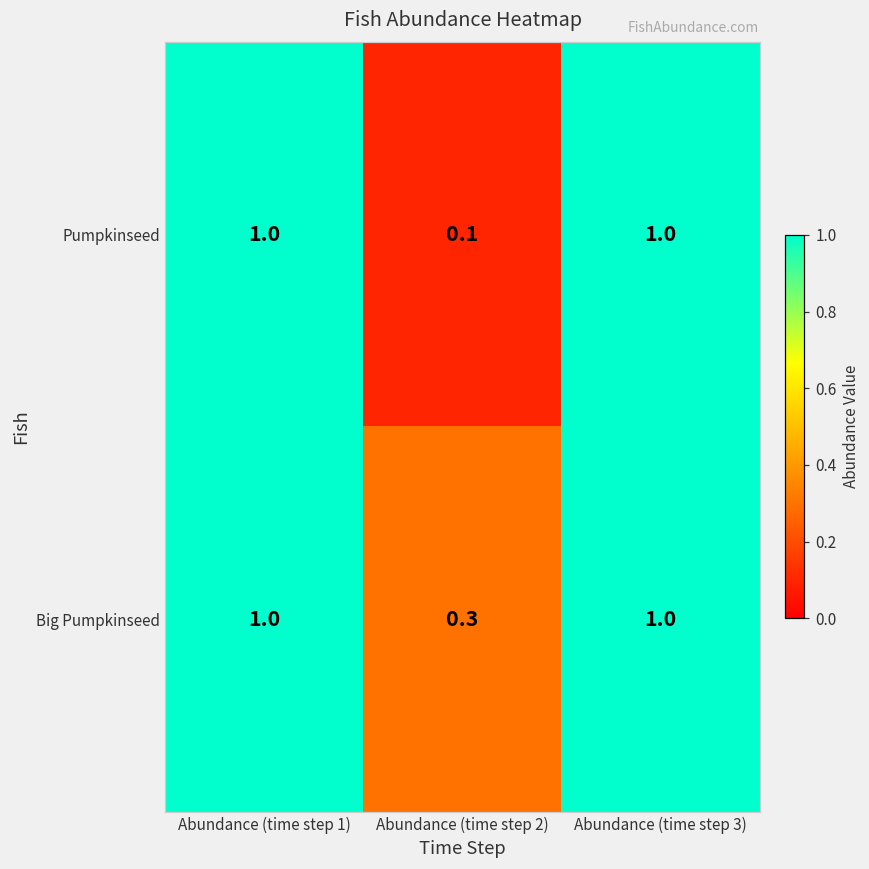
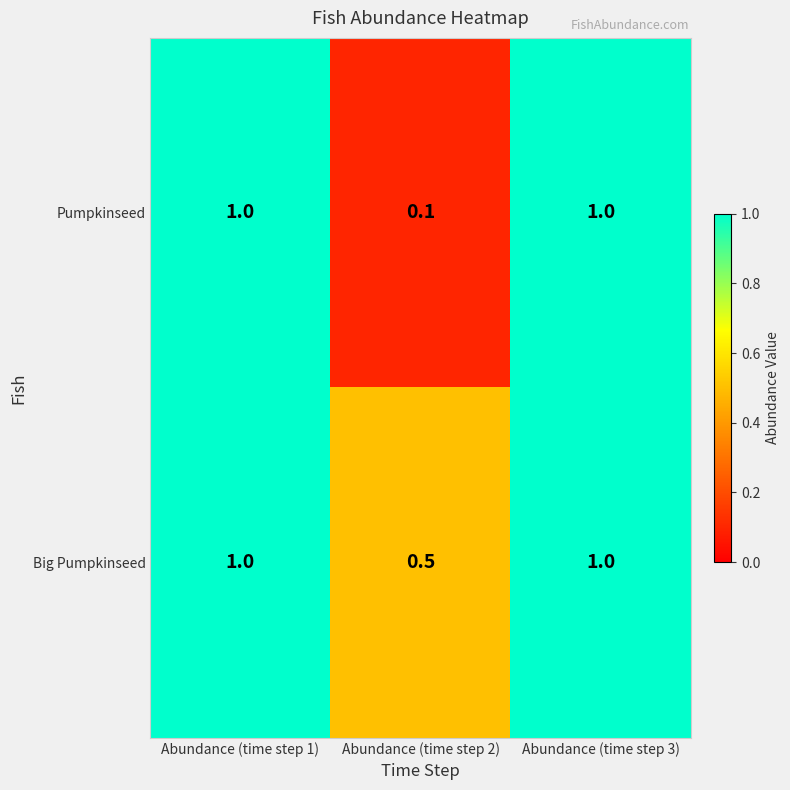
Big Pumpkinseed, Abundance (time step 2): 0.3 -> 0.5
